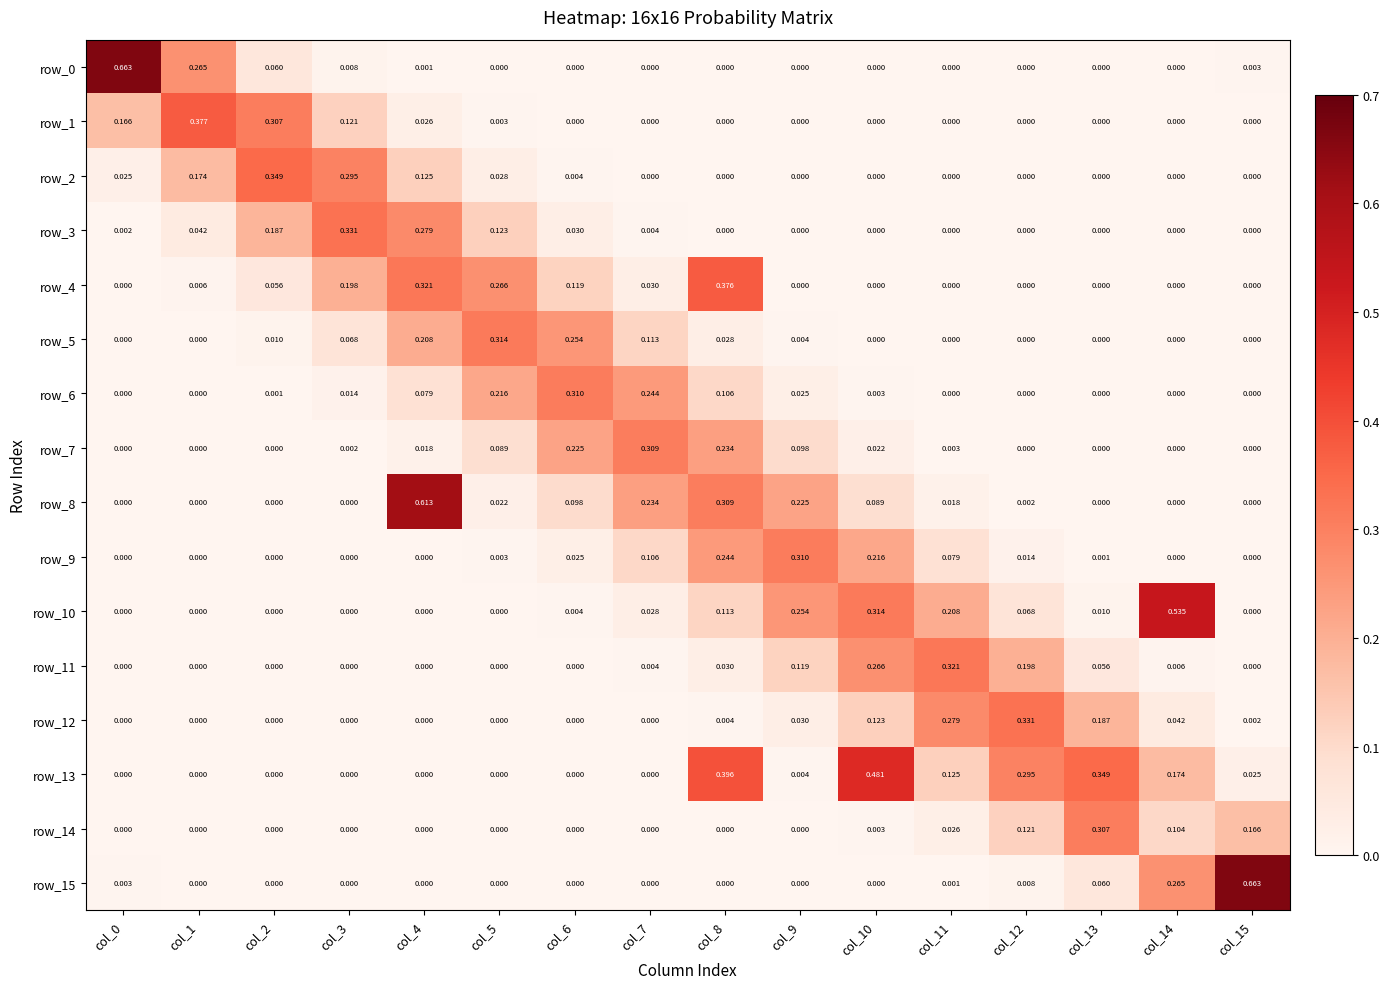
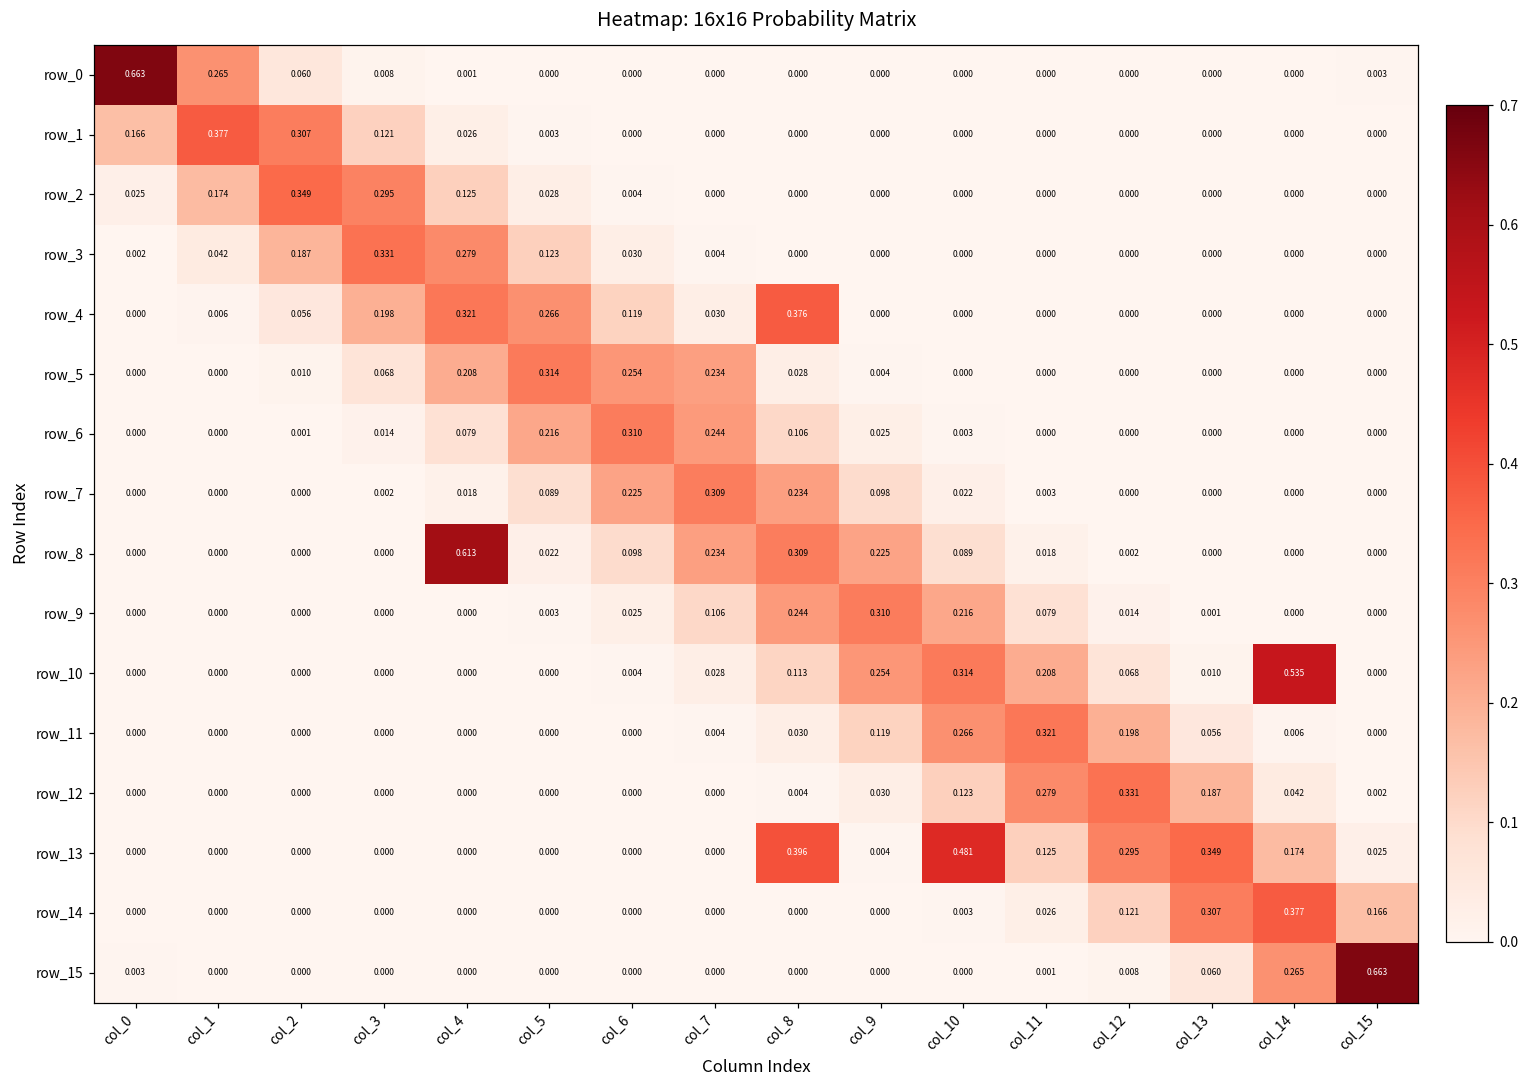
row_5, col_7: 0.113 -> 0.234
row_14, col_14: 0.104 -> 0.377
